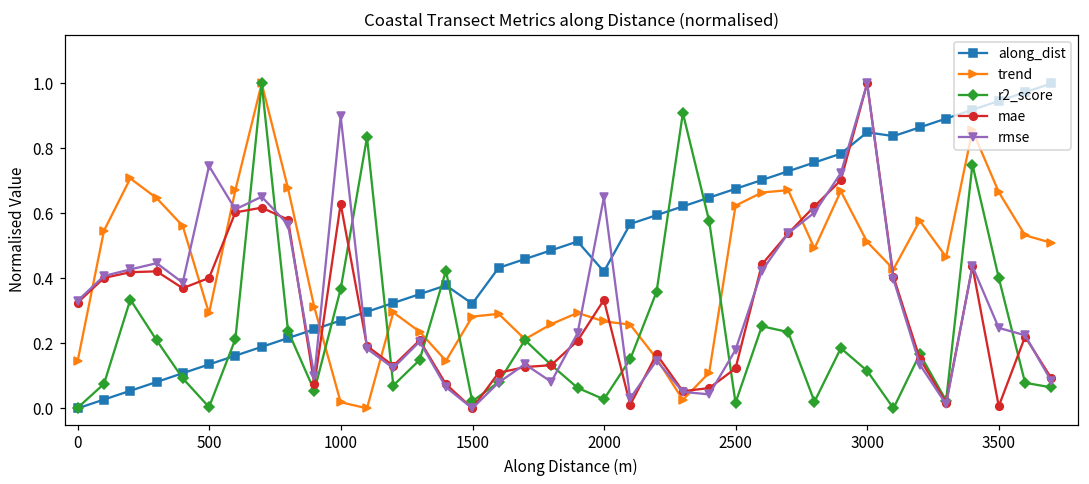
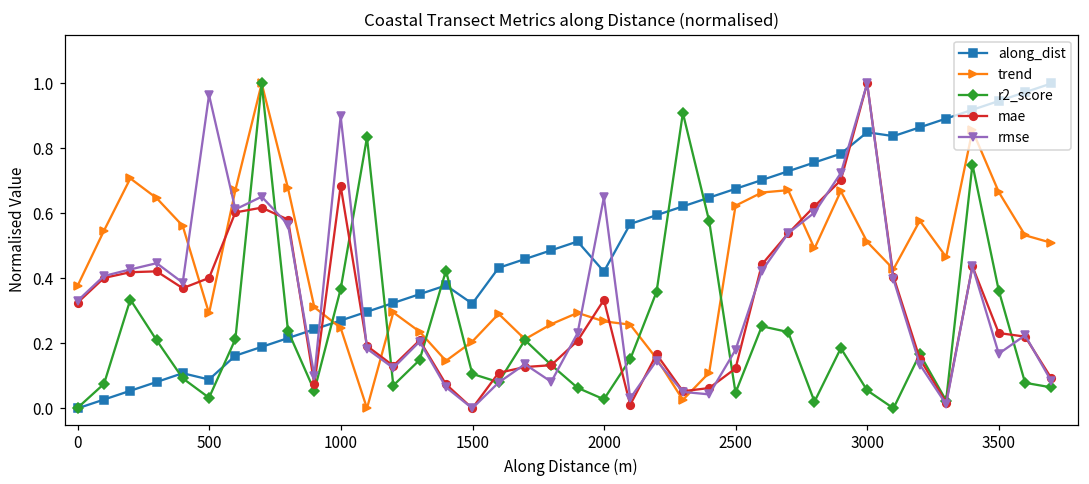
trend, 0: 0.15 -> 0.38
along_dist, 500: 0.14 -> 0.09
r2_score, 500: 0.00 -> 0.03
rmse, 500: 0.75 -> 0.96
trend, 1000: 0.02 -> 0.25
mae, 1000: 0.63 -> 0.68
trend, 1500: 0.28 -> 0.21
r2_score, 1500: 0.02 -> 0.11
r2_score, 2500: 0.02 -> 0.05
r2_score, 3000: 0.12 -> 0.06
r2_score, 3500: 0.40 -> 0.36
mae, 3500: 0.01 -> 0.23
rmse, 3500: 0.25 -> 0.17
